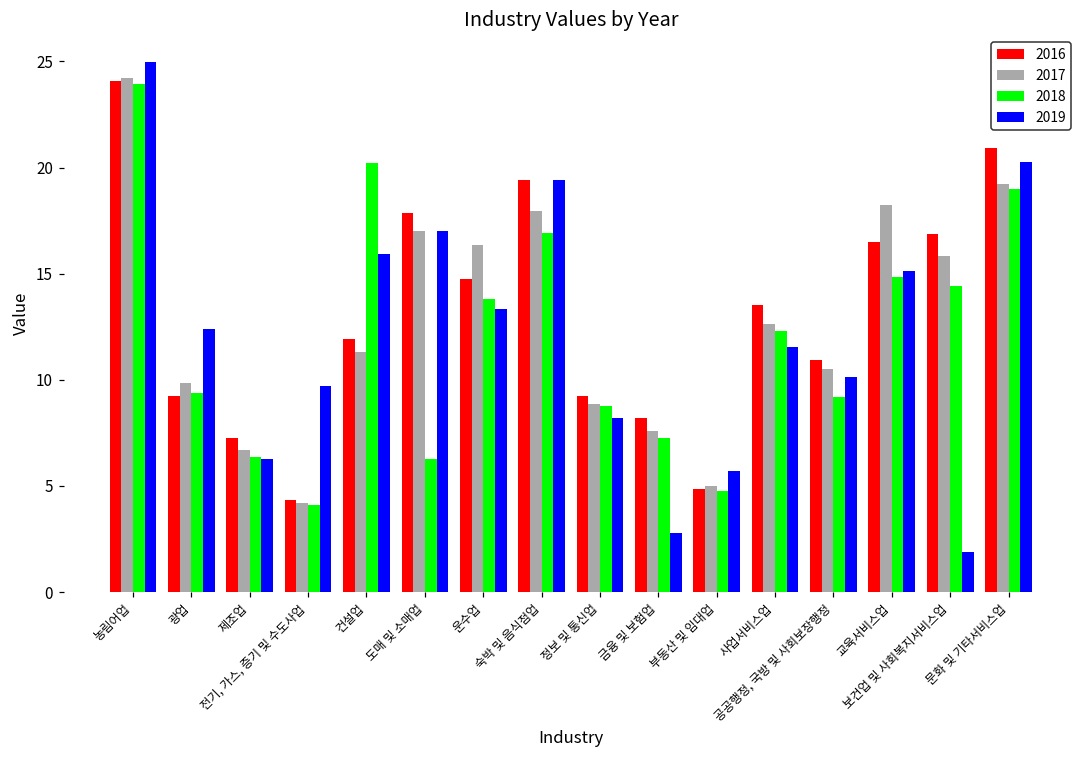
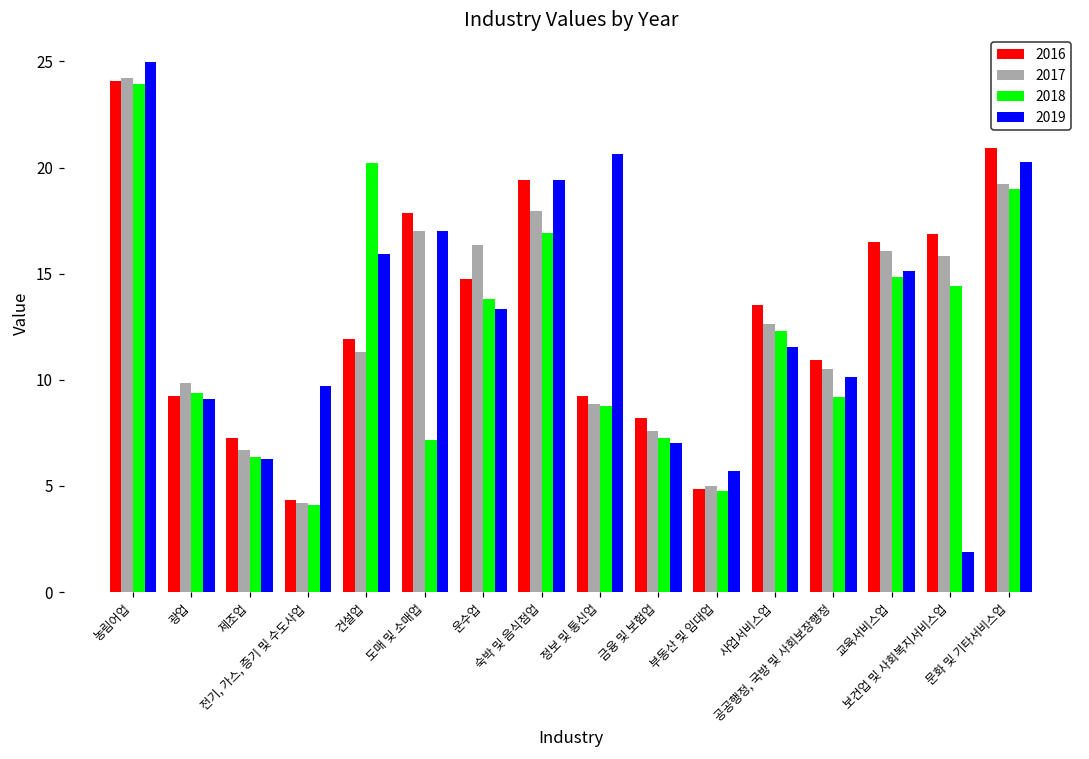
2019, 광업: 12.4 -> 9.1
2018, 도매 및 소매업: 6.2 -> 7.1
2019, 정보 및 통신업: 8.2 -> 20.6
2019, 금융 및 보험업: 2.8 -> 7.0
2017, 교육서비스업: 18.2 -> 16.1
